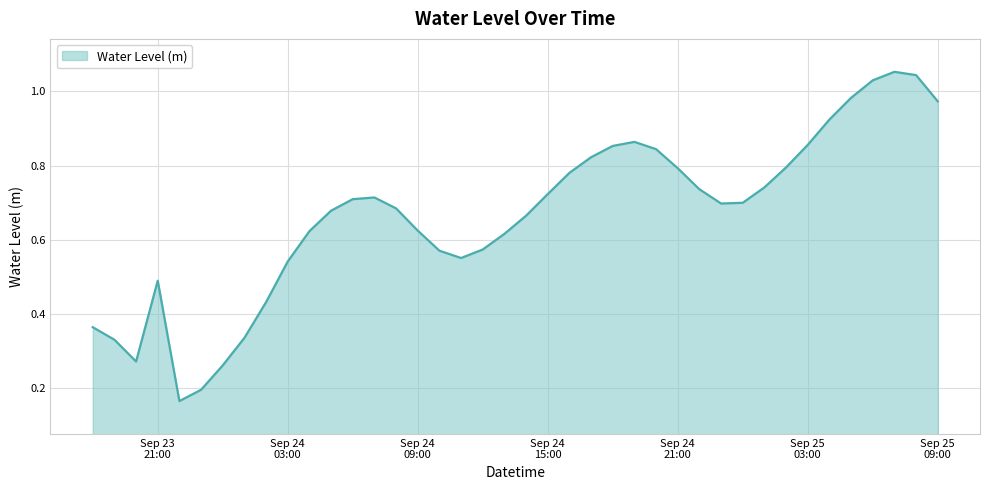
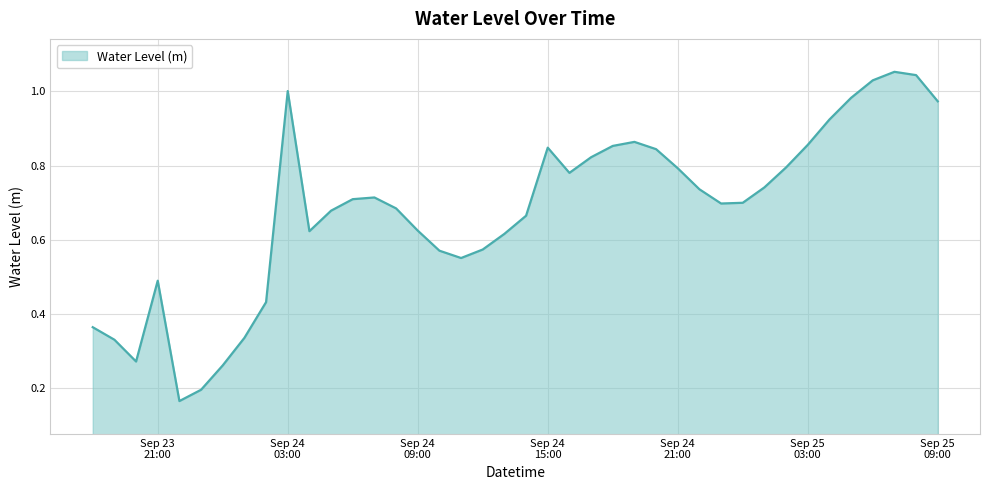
Sep 24 03:00: 0.54 -> 1.00
Sep 24 15:00: 0.72 -> 0.85
